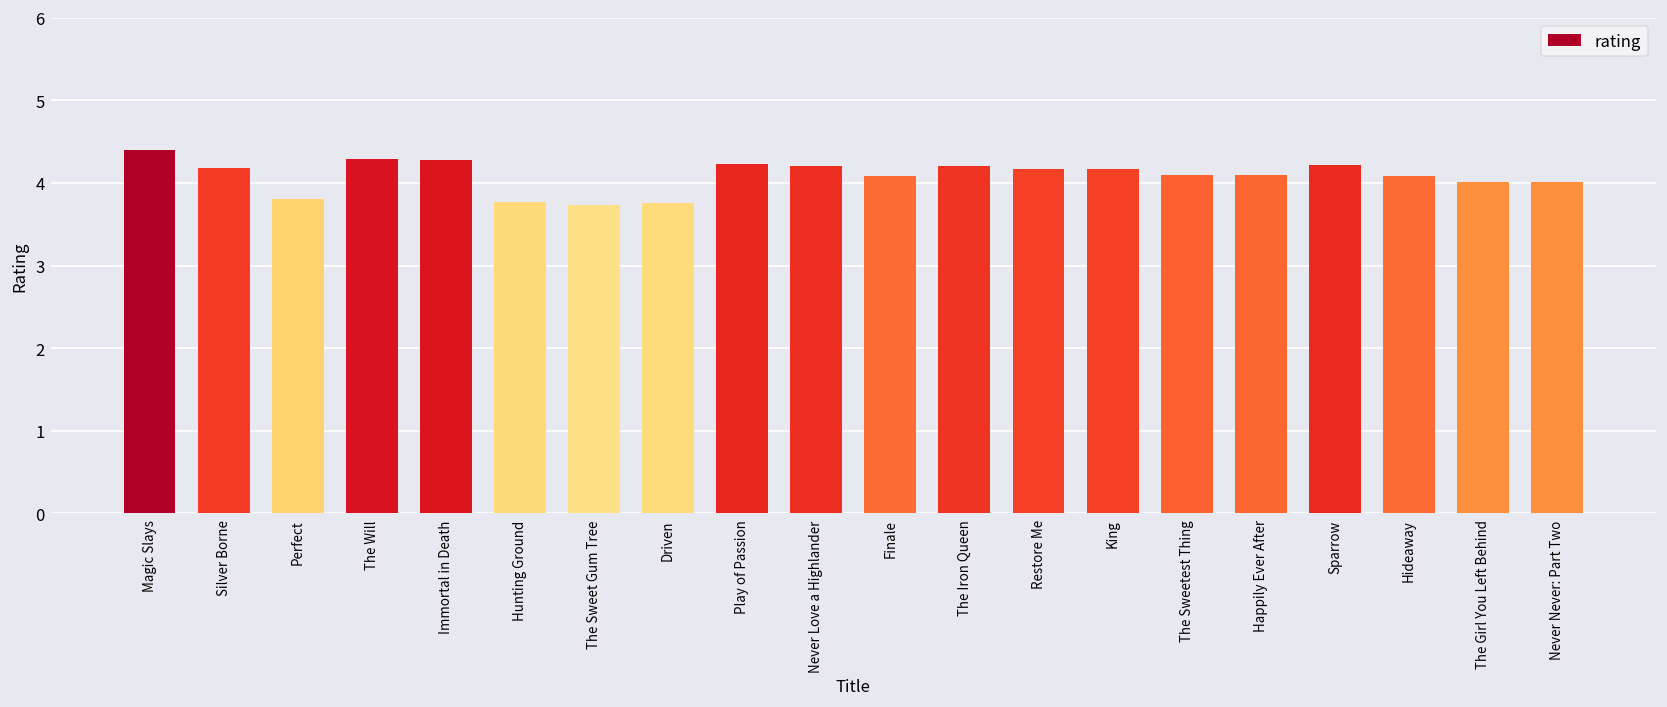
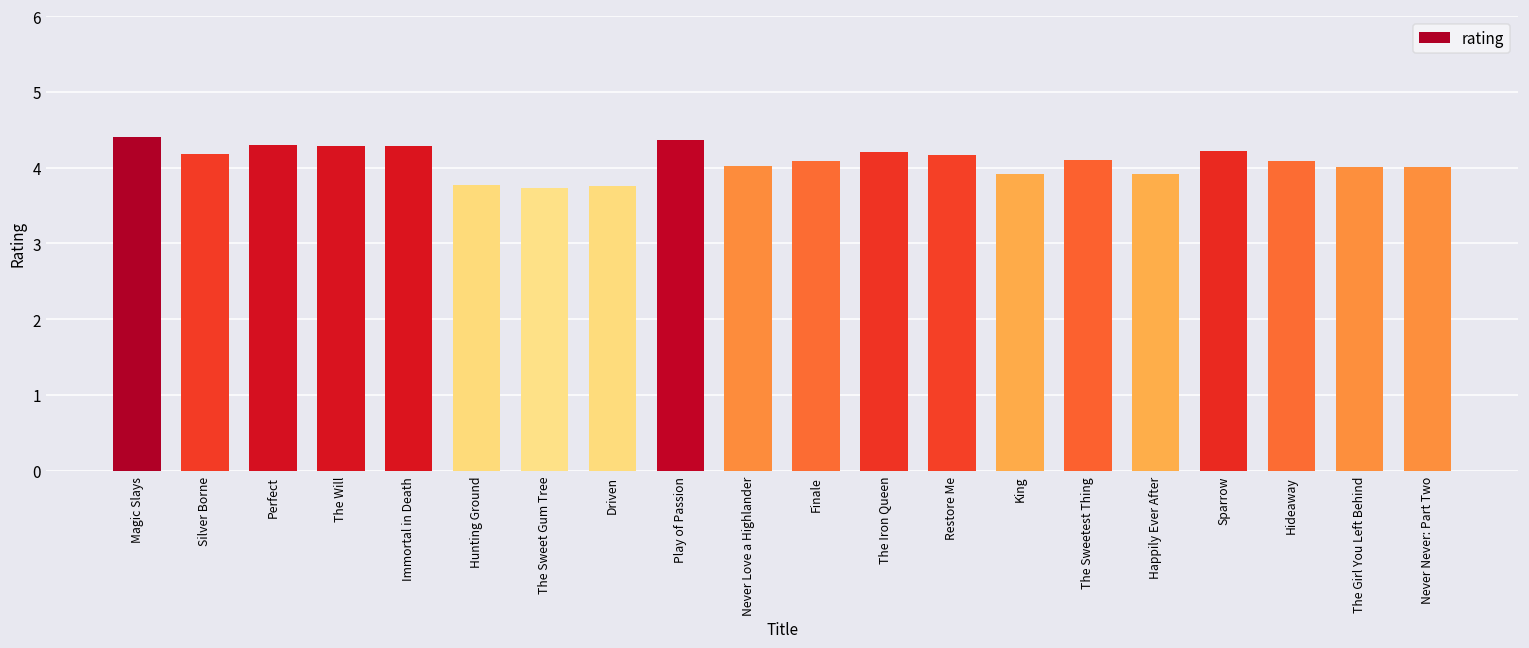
Perfect: 3.8 -> 4.3
Play of Passion: 4.2 -> 4.4
Never Love a Highlander: 4.2 -> 4.0
King: 4.2 -> 3.9
Happily Ever After: 4.1 -> 3.9
